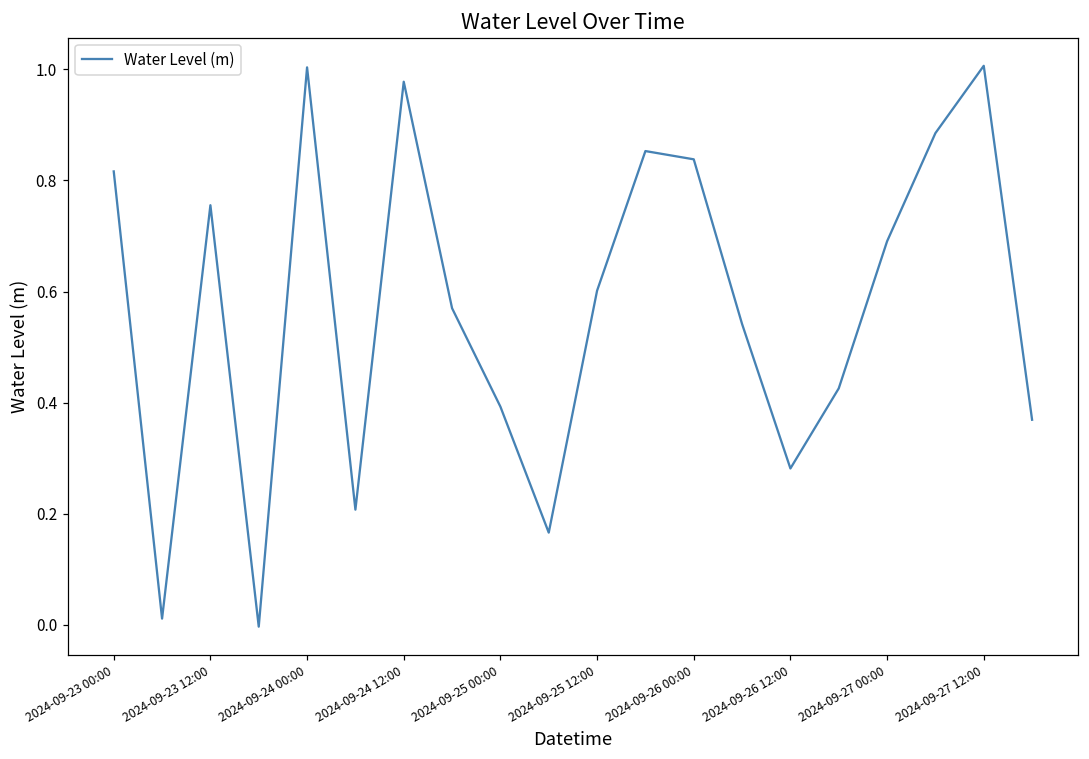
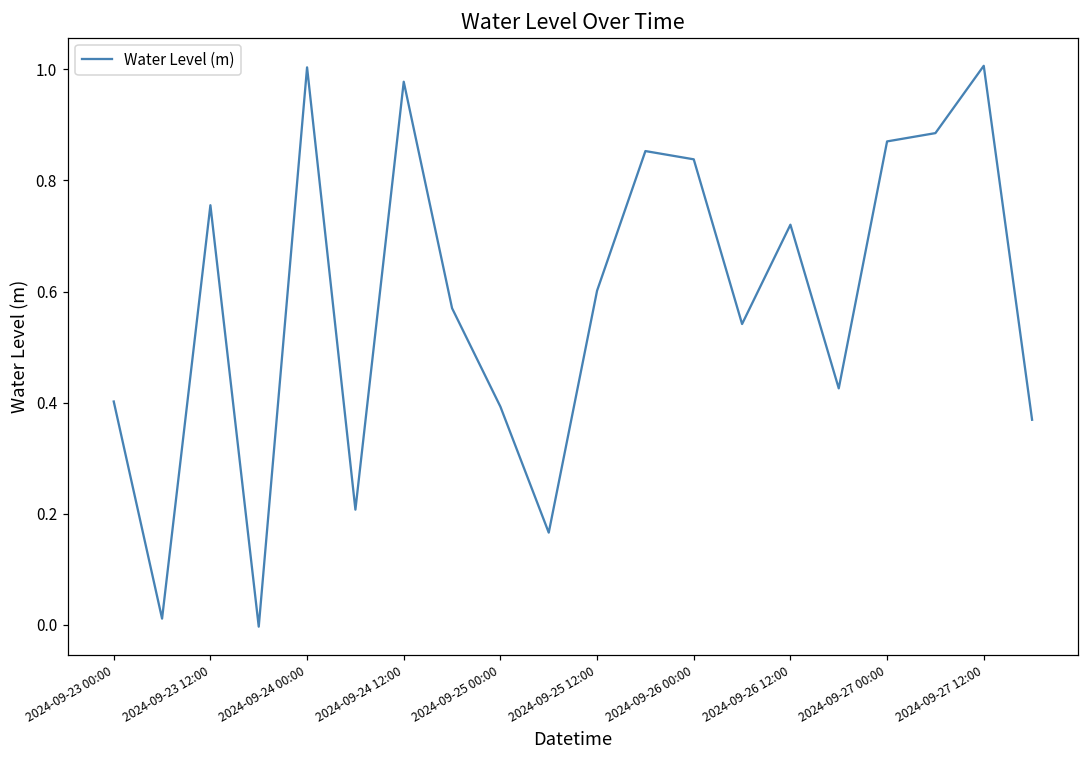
2024-09-23 00:00: 0.82 -> 0.40
2024-09-26 12:00: 0.28 -> 0.72
2024-09-27 00:00: 0.69 -> 0.87
